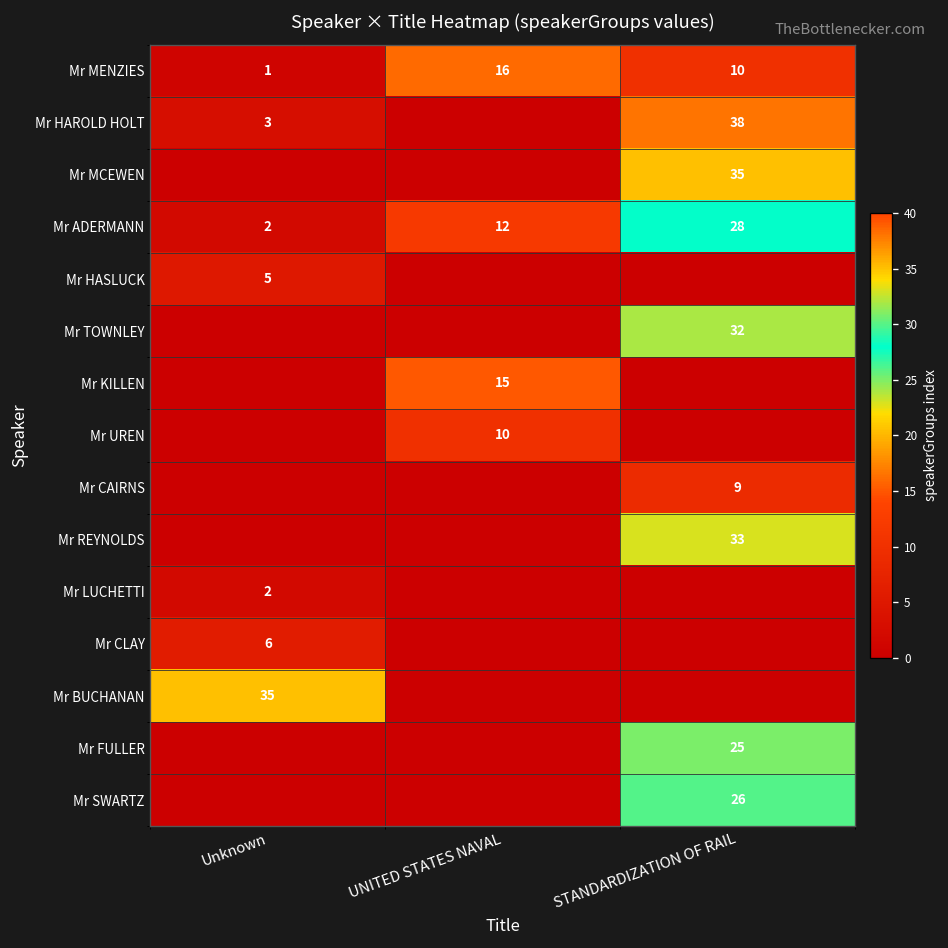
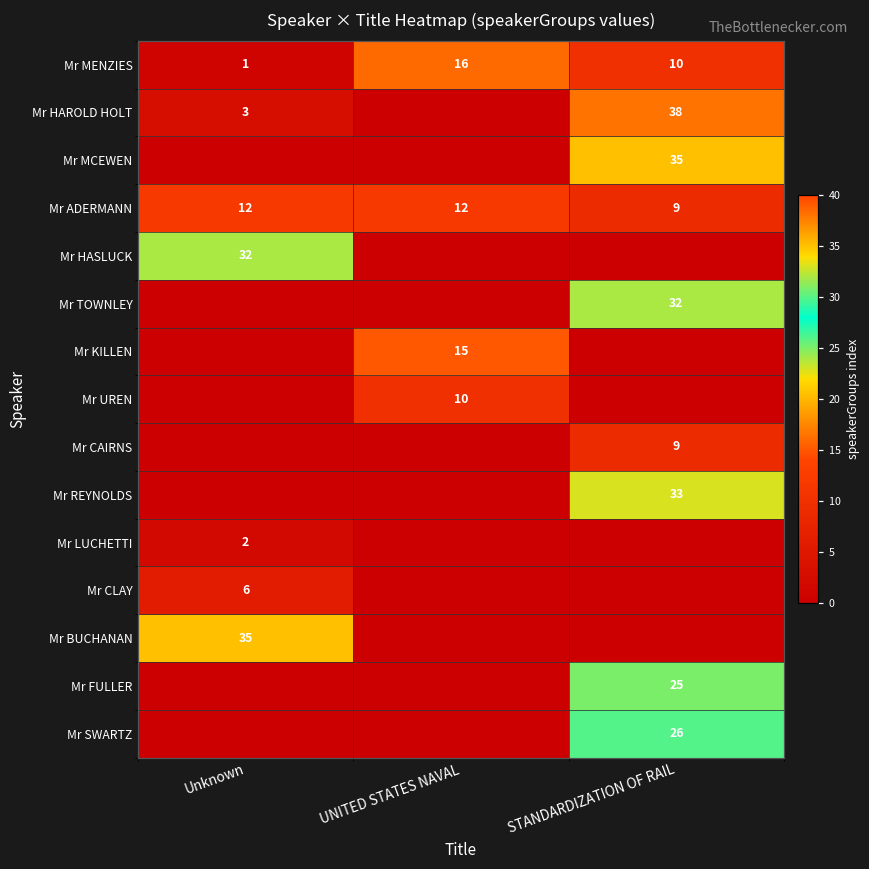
Mr ADERMANN, Unknown: 2 -> 12
Mr ADERMANN, STANDARDIZATION OF RAIL: 28 -> 9
Mr HASLUCK, Unknown: 5 -> 32
